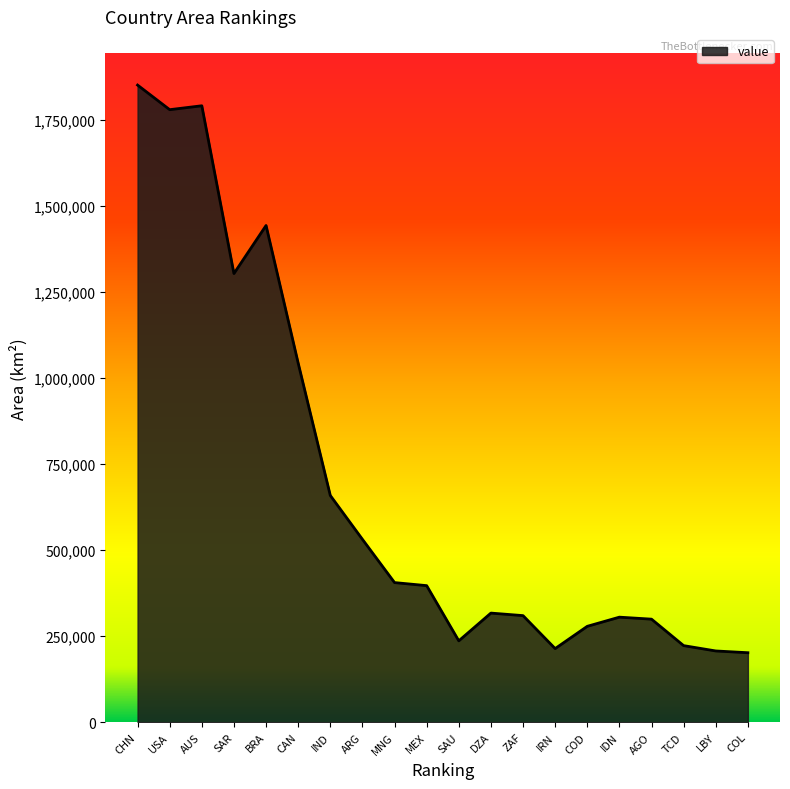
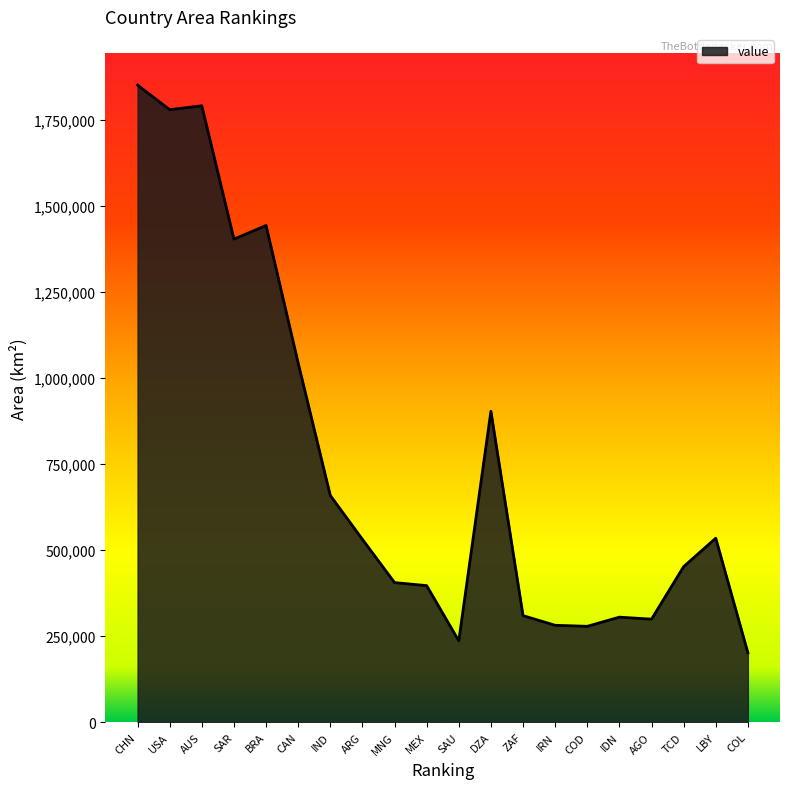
SAR: 1,300,000 -> 1,400,000
DZA: 320,000 -> 900,000
IRN: 210,000 -> 280,000
TCD: 220,000 -> 450,000
LBY: 210,000 -> 530,000
